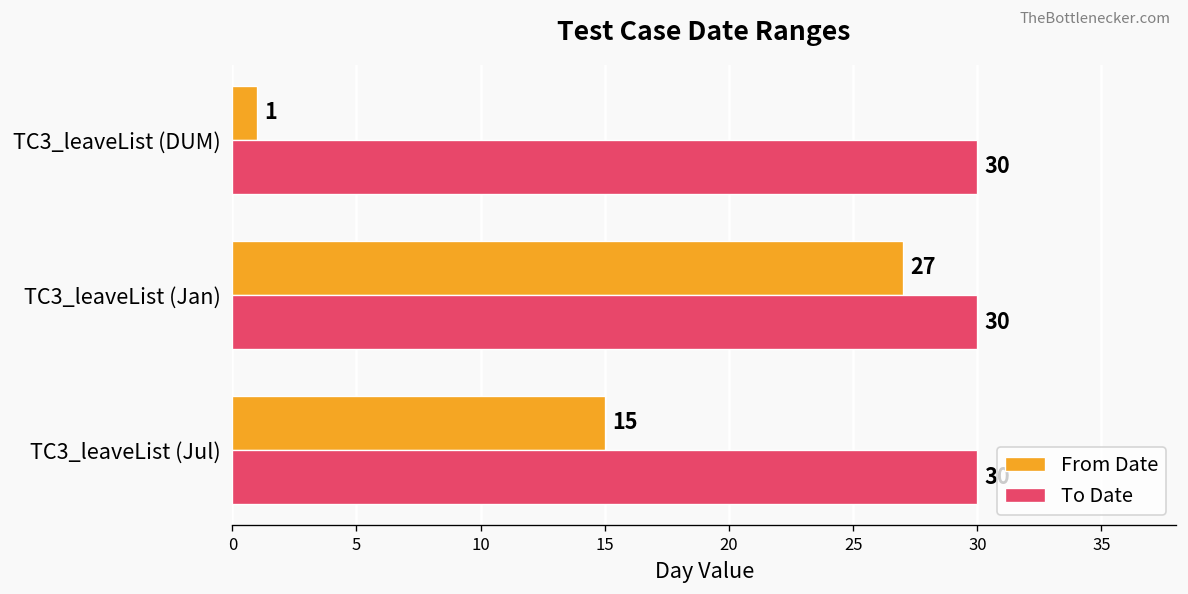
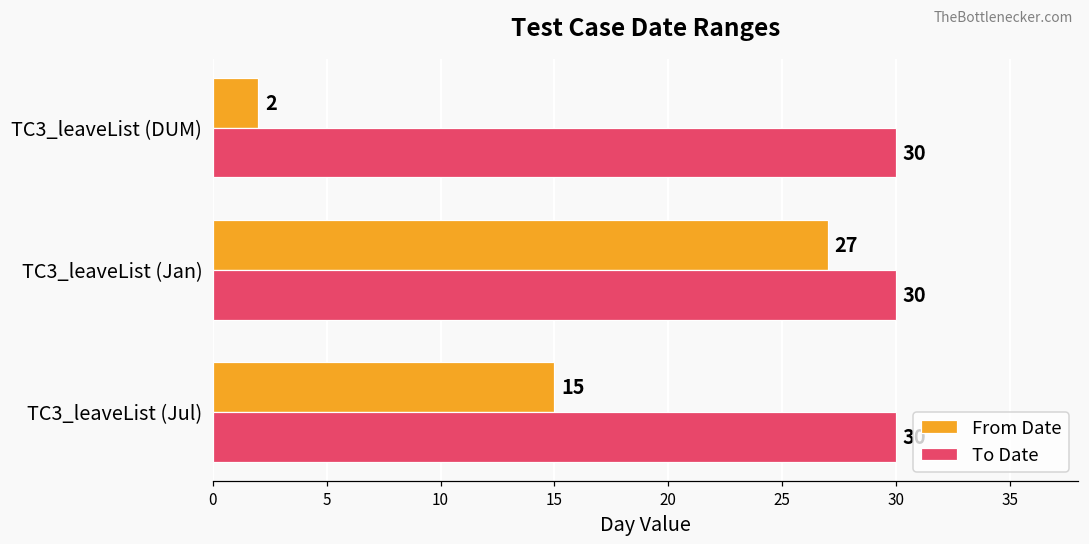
From Date, TC3_leaveList (DUM): 1 -> 2
